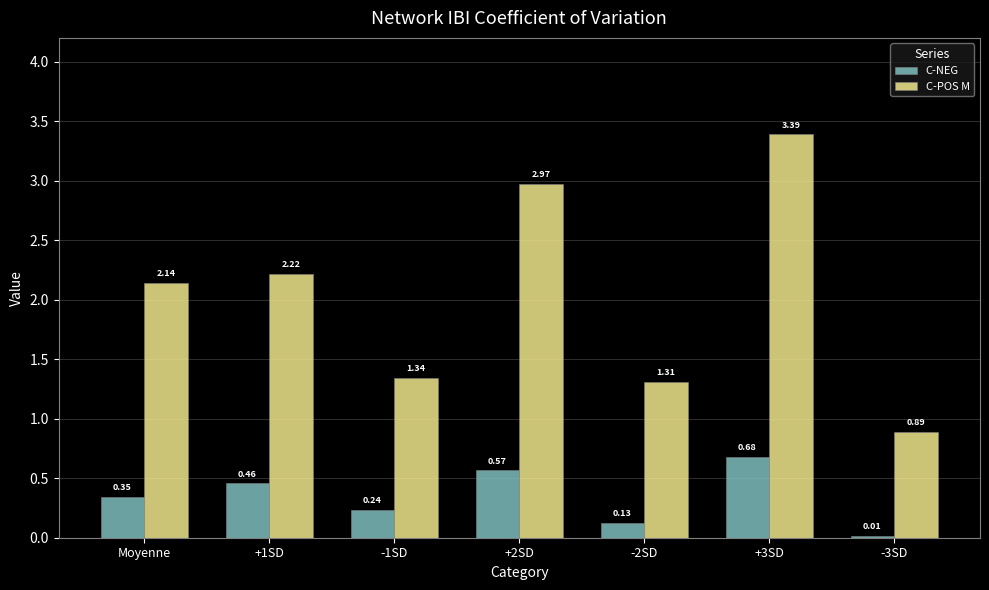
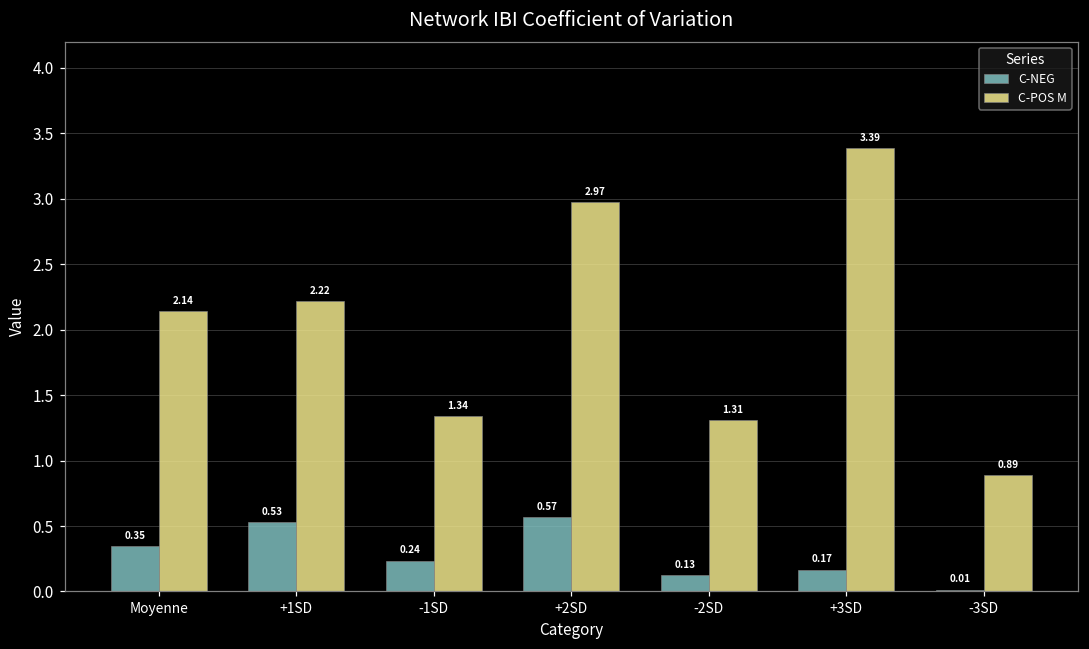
C-NEG, +1SD: 0.46 -> 0.53
C-NEG, +3SD: 0.68 -> 0.17
